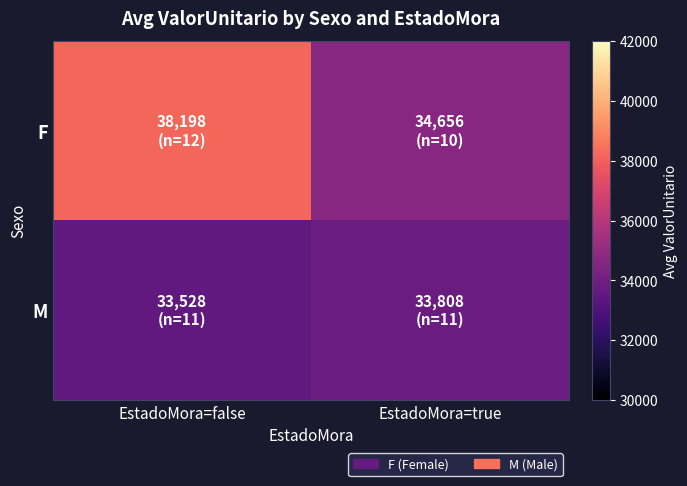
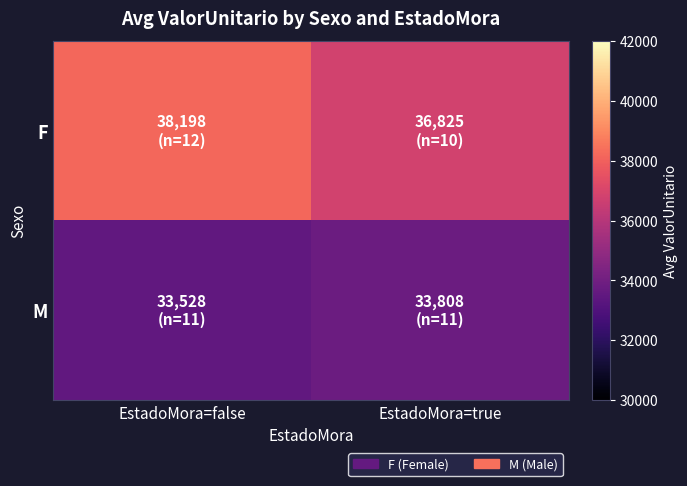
F, EstadoMora=true: 34,656 -> 36,825
